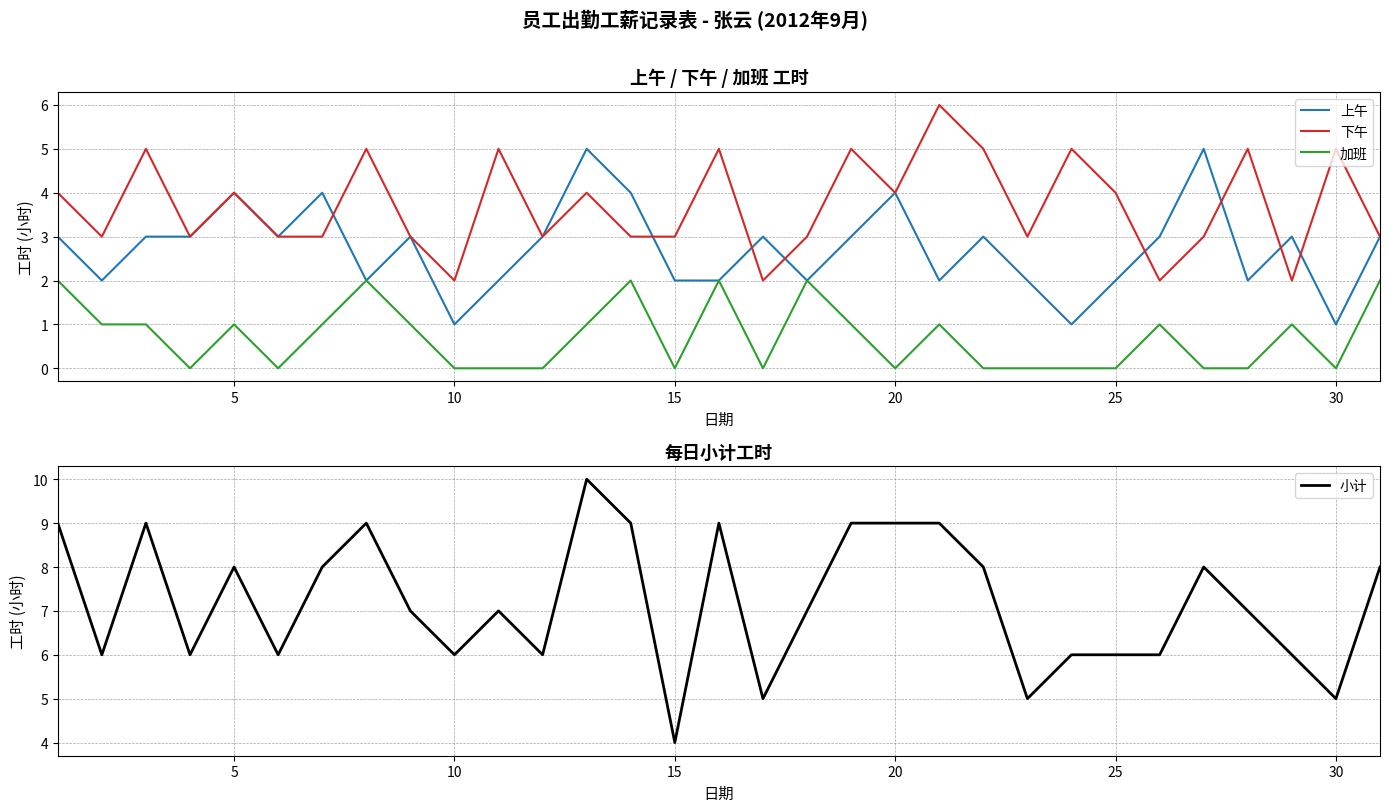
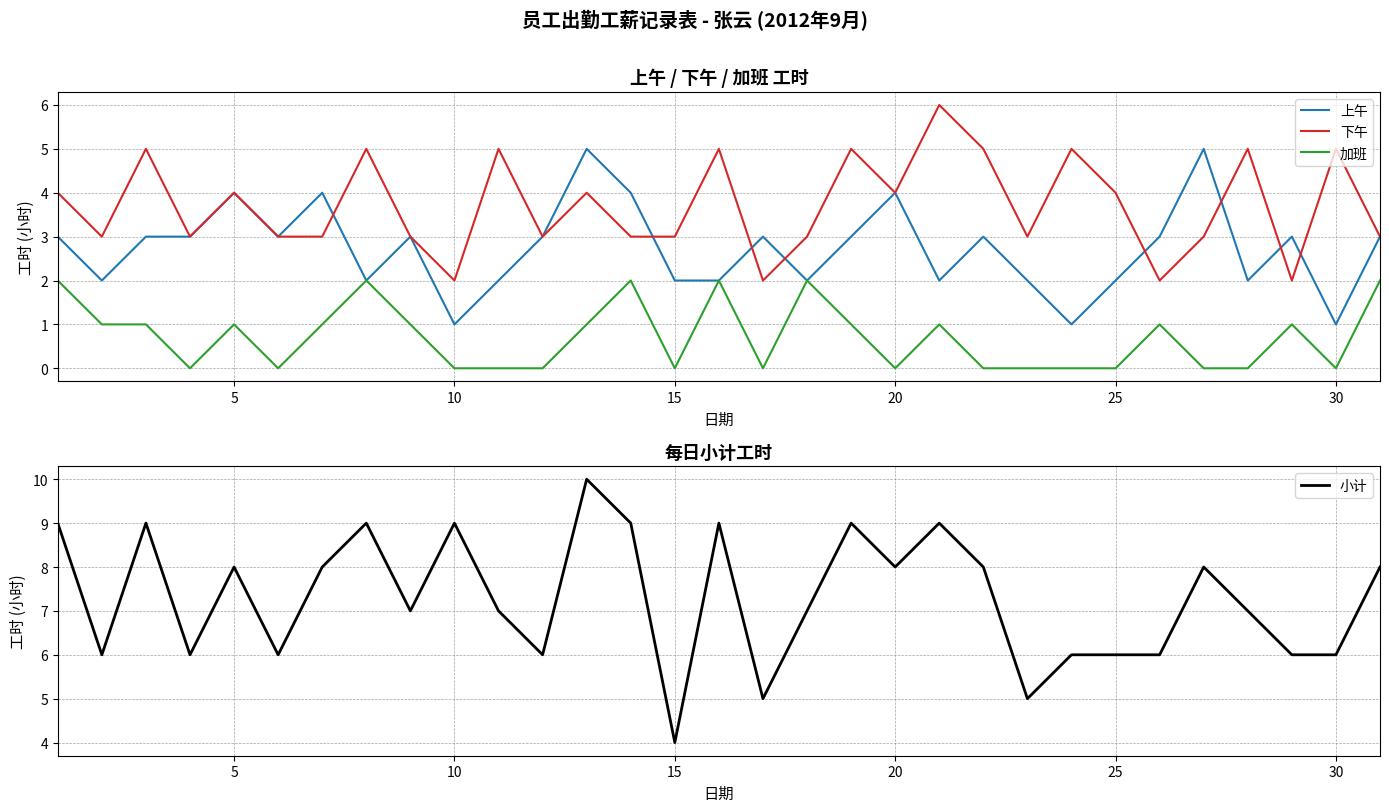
每日小计工时, 10: 6 -> 9
每日小计工时, 20: 9 -> 8
每日小计工时, 30: 5 -> 6
